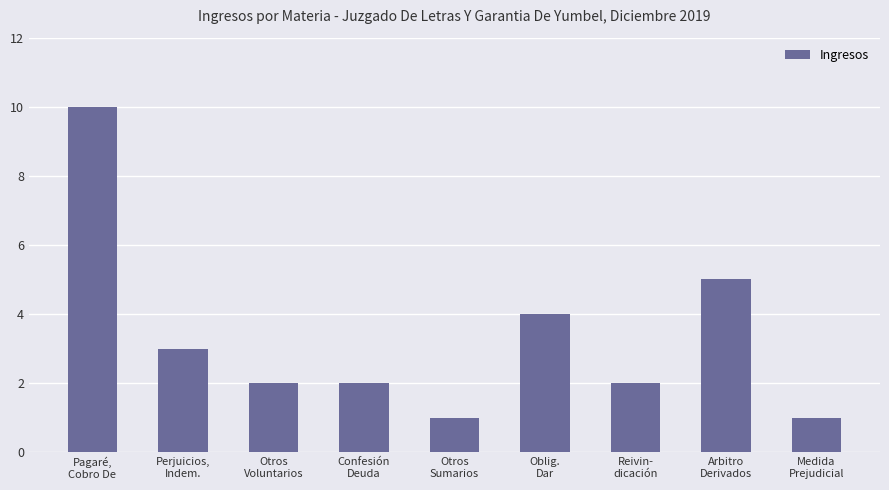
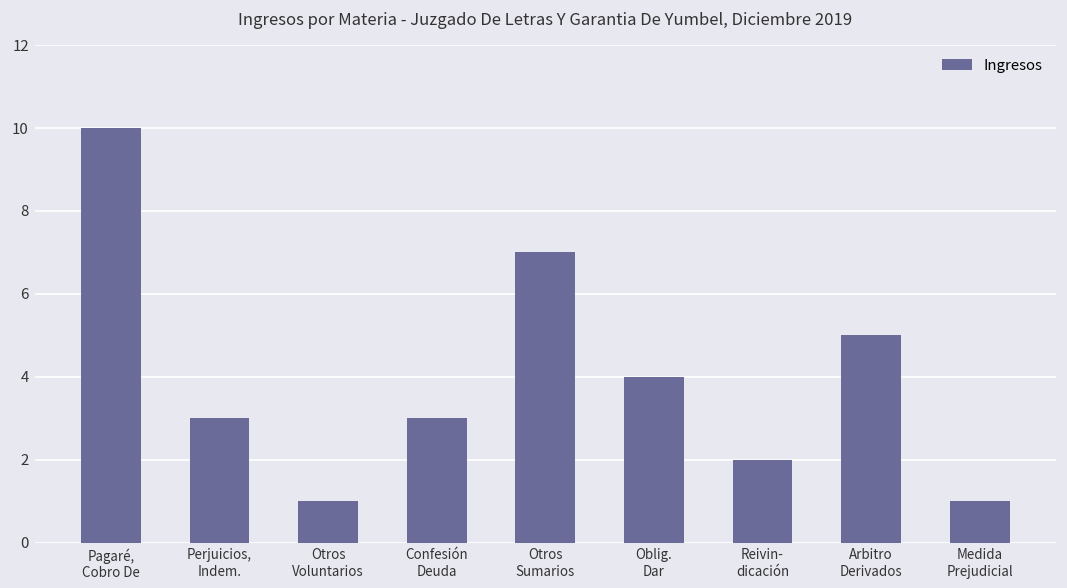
Otros Voluntarios: 2 -> 1
Confesión Deuda: 2 -> 3
Otros Sumarios: 1 -> 7
